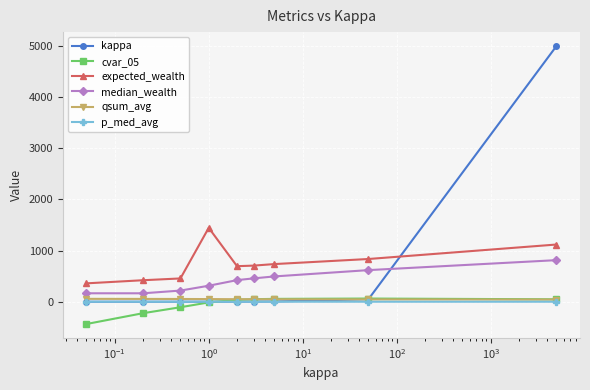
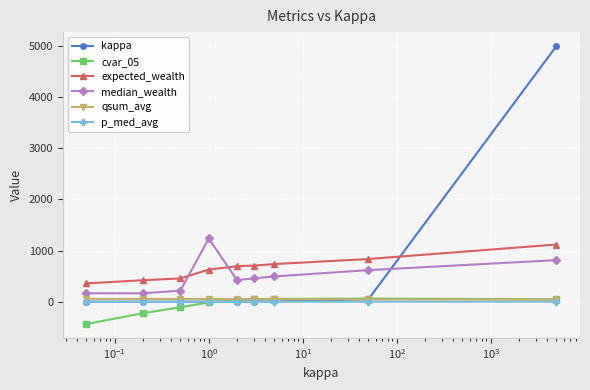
expected_wealth, 10^0: 1400 -> 600
median_wealth, 10^0: 300 -> 1200
